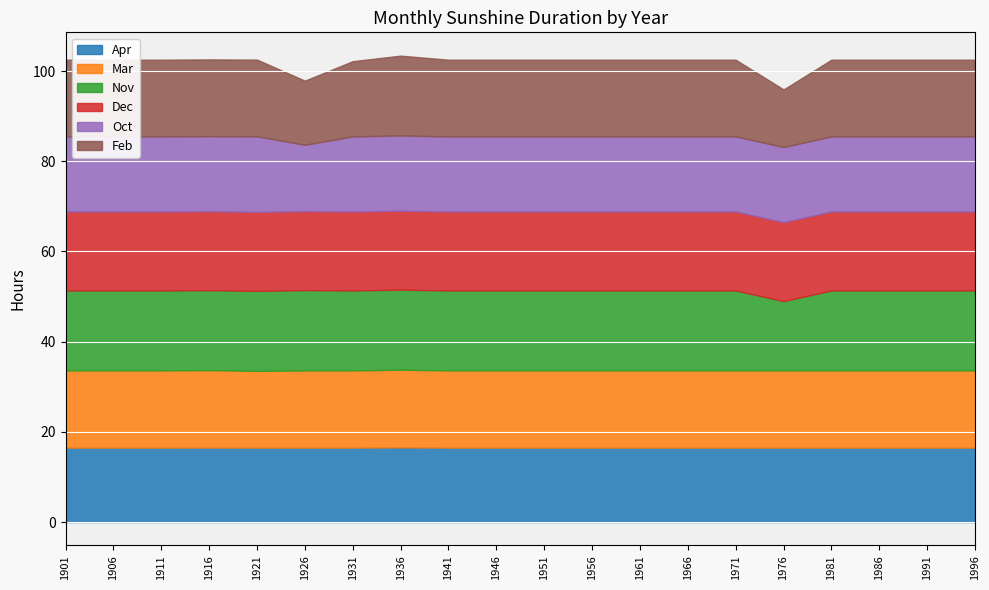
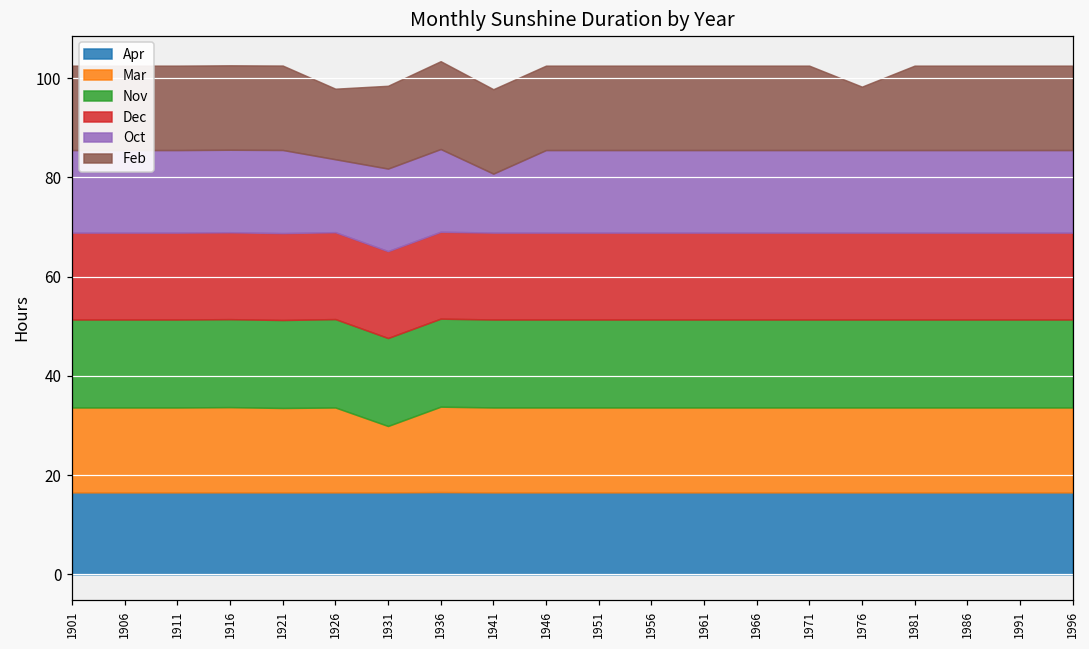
Mar, 1931: 17 -> 13
Oct, 1941: 17 -> 12
Nov, 1976: 15 -> 18
